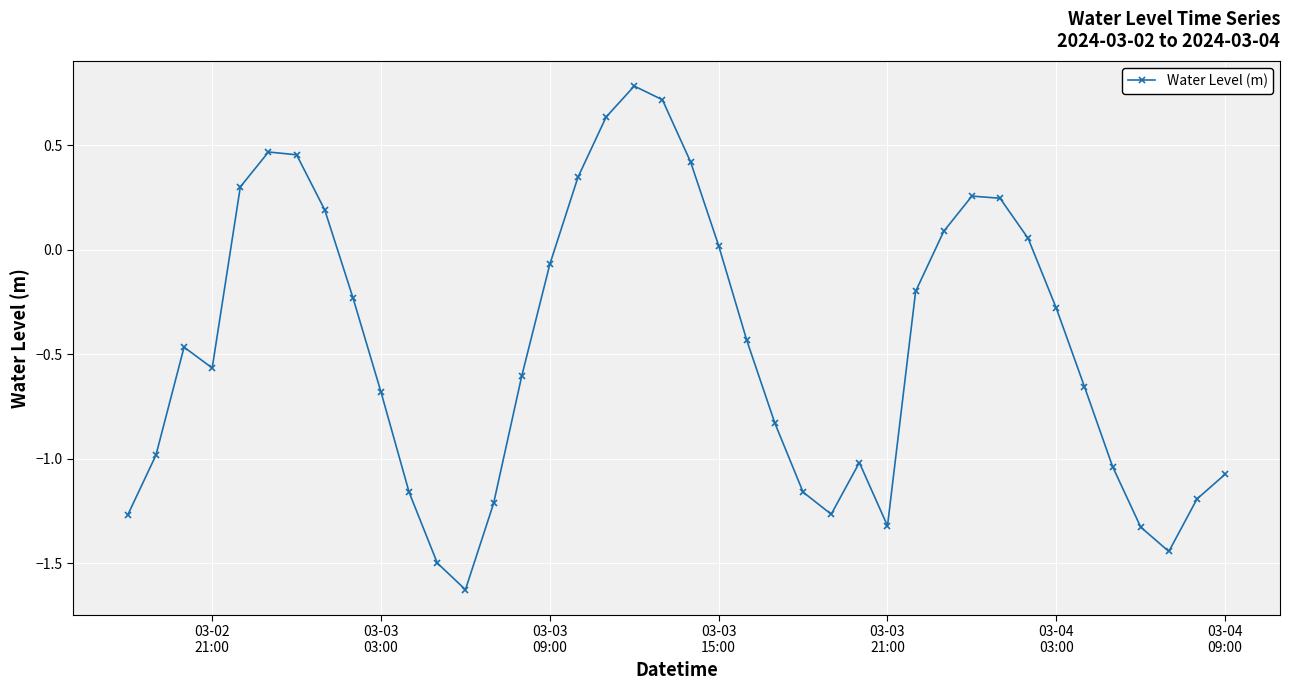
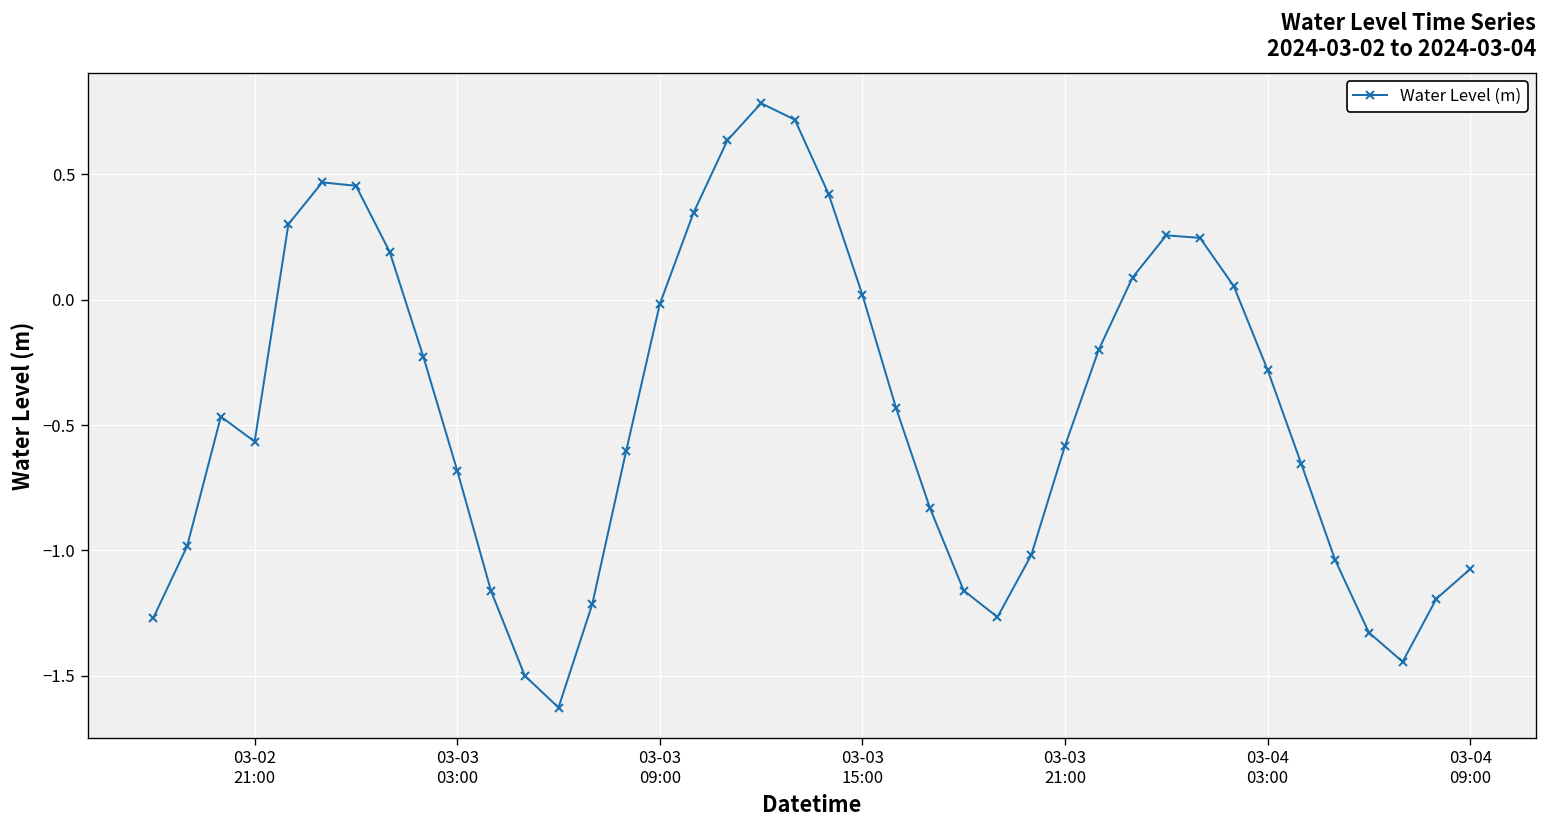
03-03 09:00: -0.07 -> -0.02
03-03 21:00: -1.32 -> -0.58
